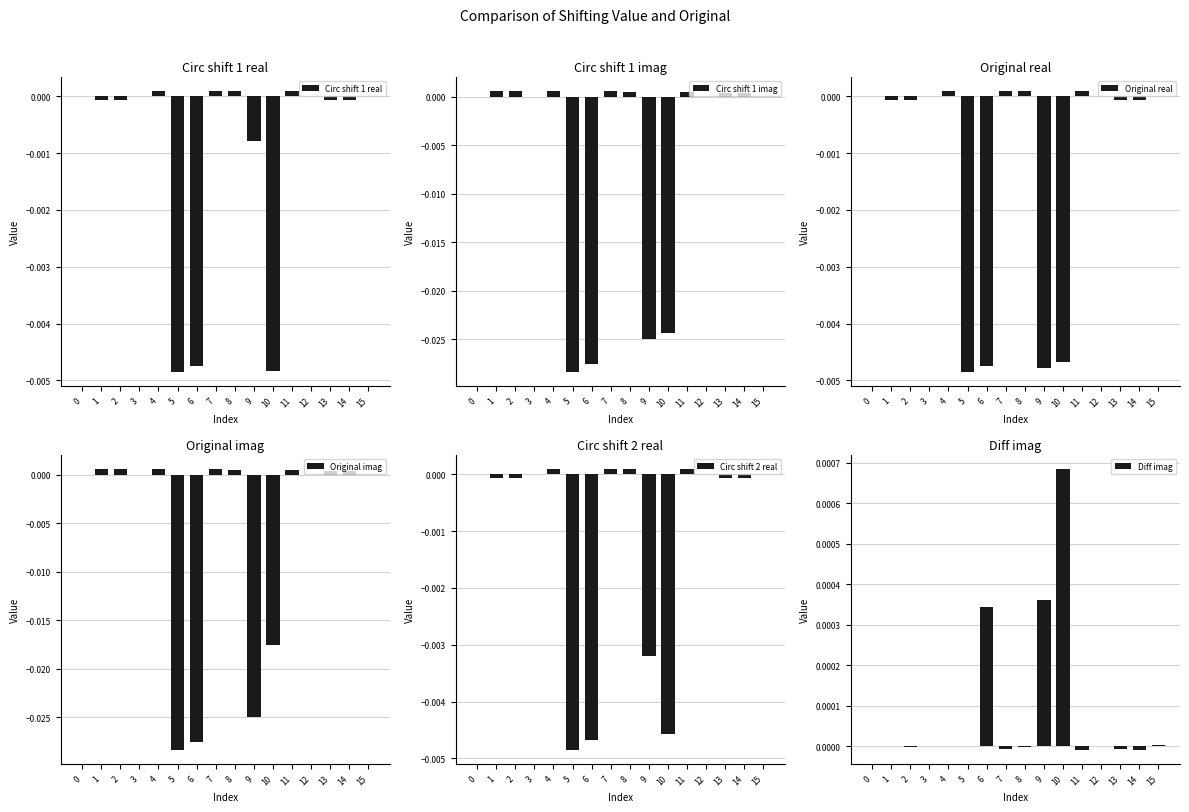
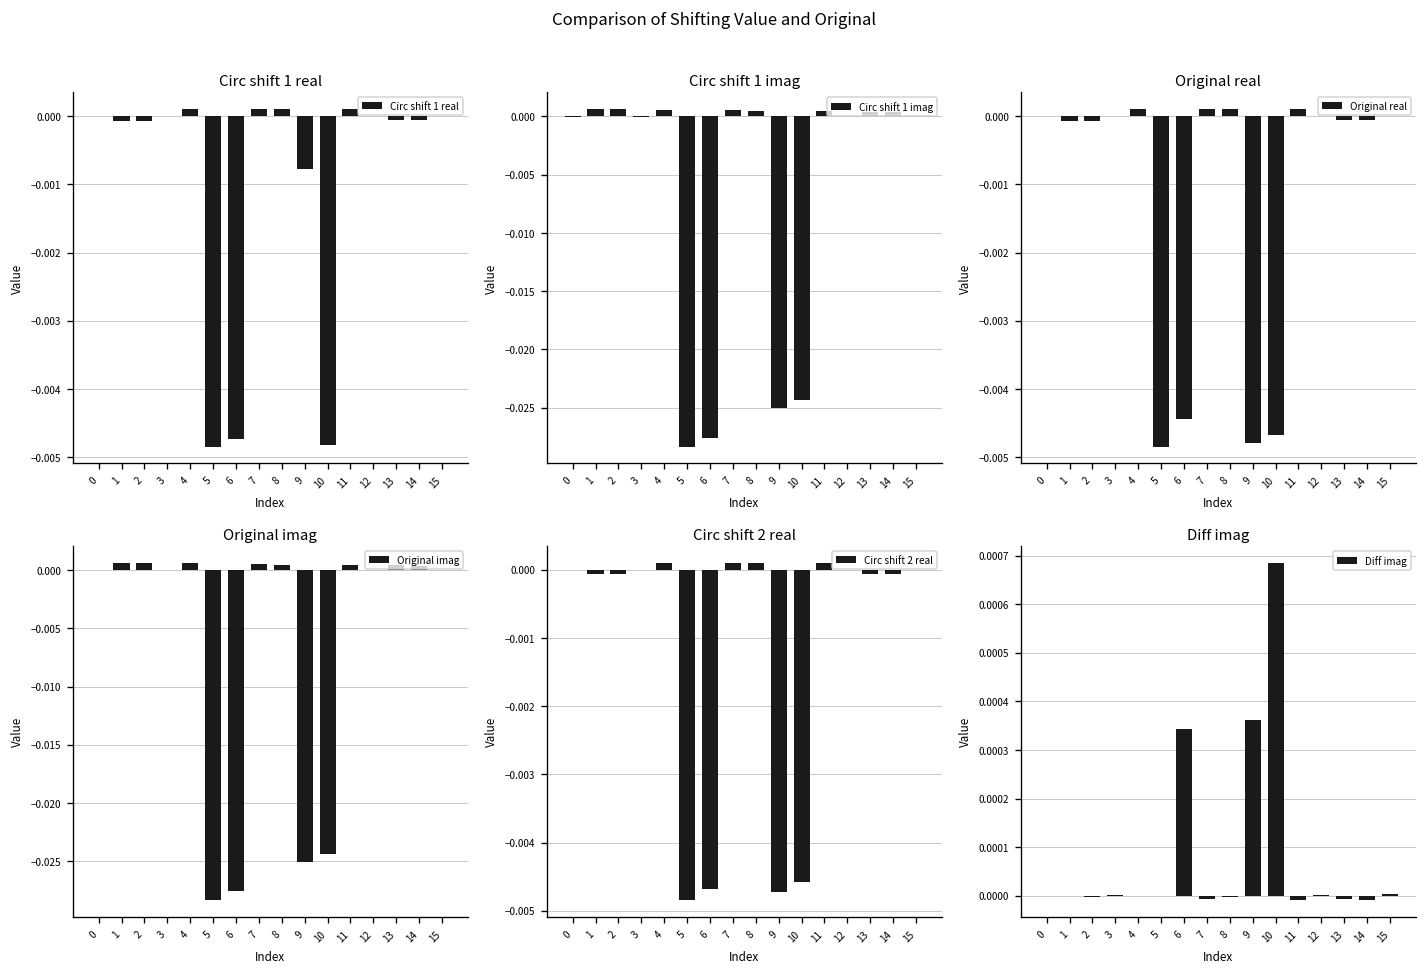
Original real, 6: -0.0047 -> -0.0044
Original imag, 10: -0.018 -> -0.024
Circ shift 2 real, 9: -0.0032 -> -0.0047
